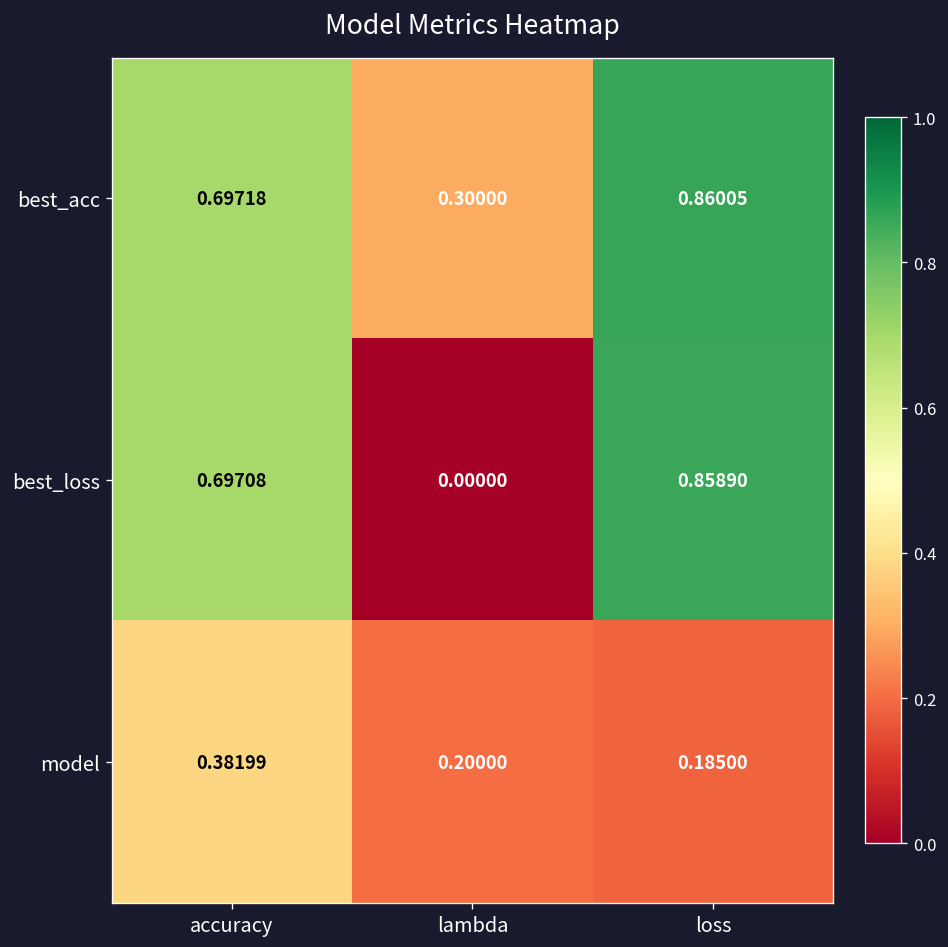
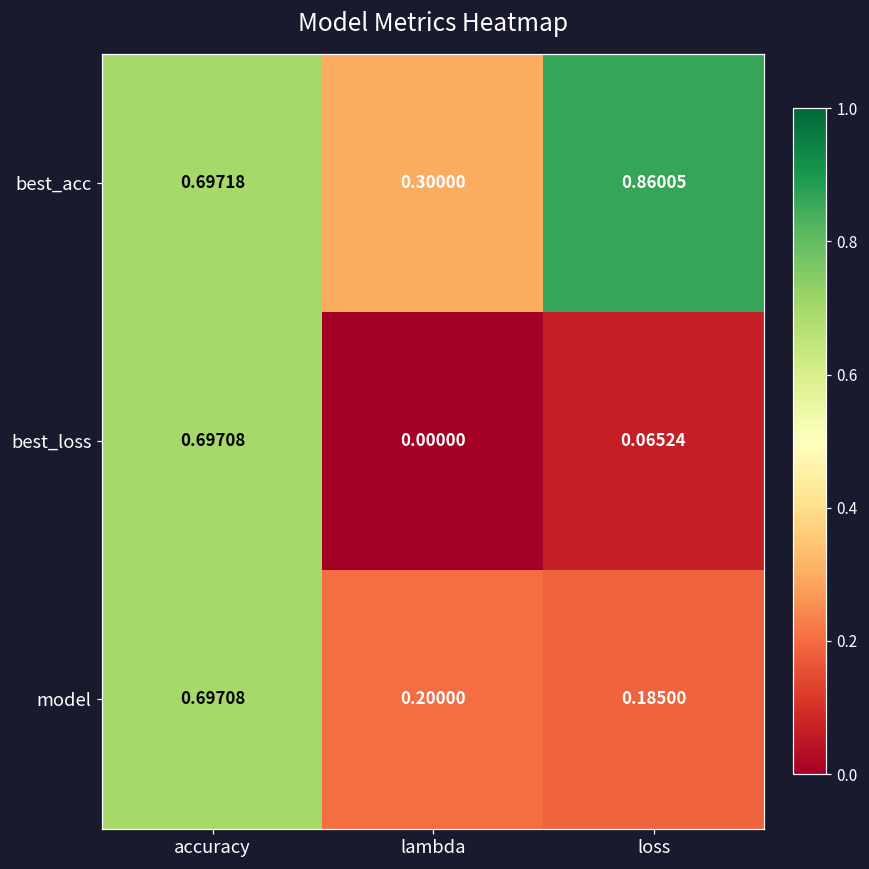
best_loss, loss: 0.85890 -> 0.06524
model, accuracy: 0.38199 -> 0.69708
